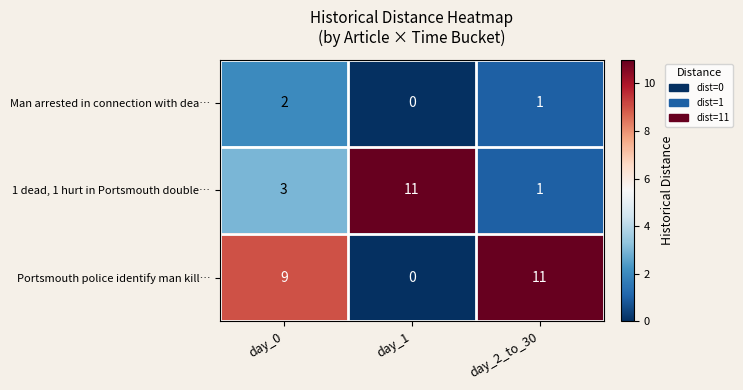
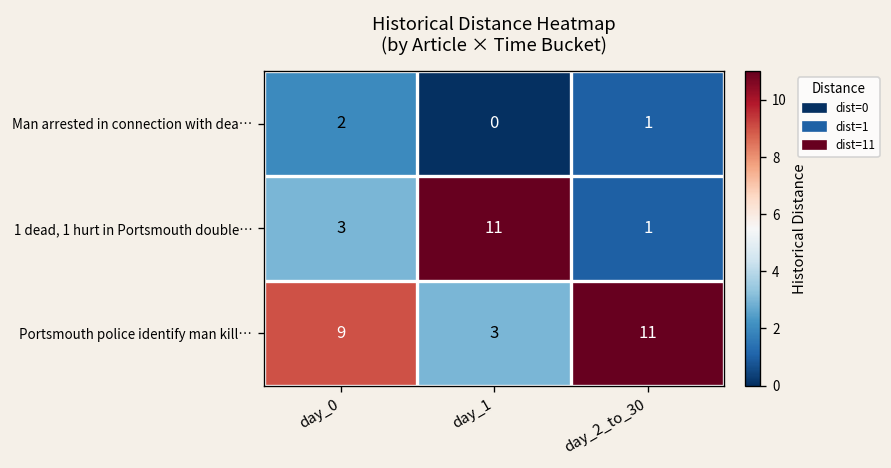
Portsmouth police identify man kill…, day_1: 0 -> 3
